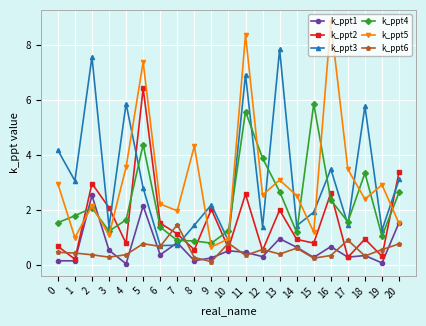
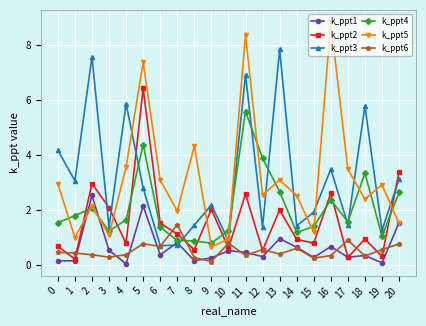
k_ppt5, 6: 2.2 -> 3.1
k_ppt4, 15: 5.9 -> 1.4
